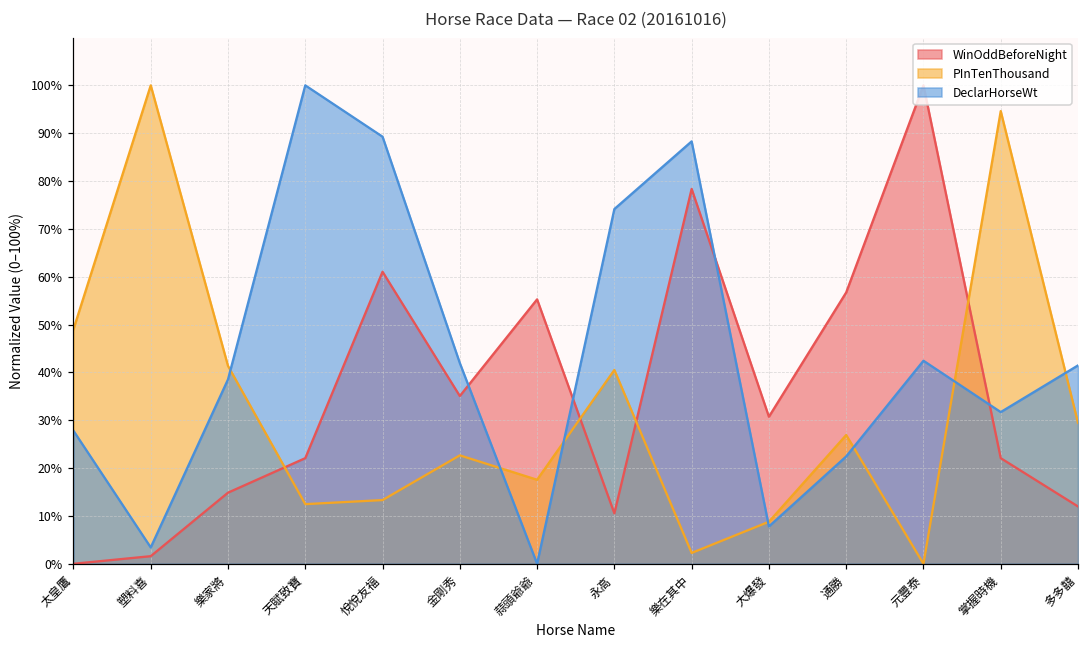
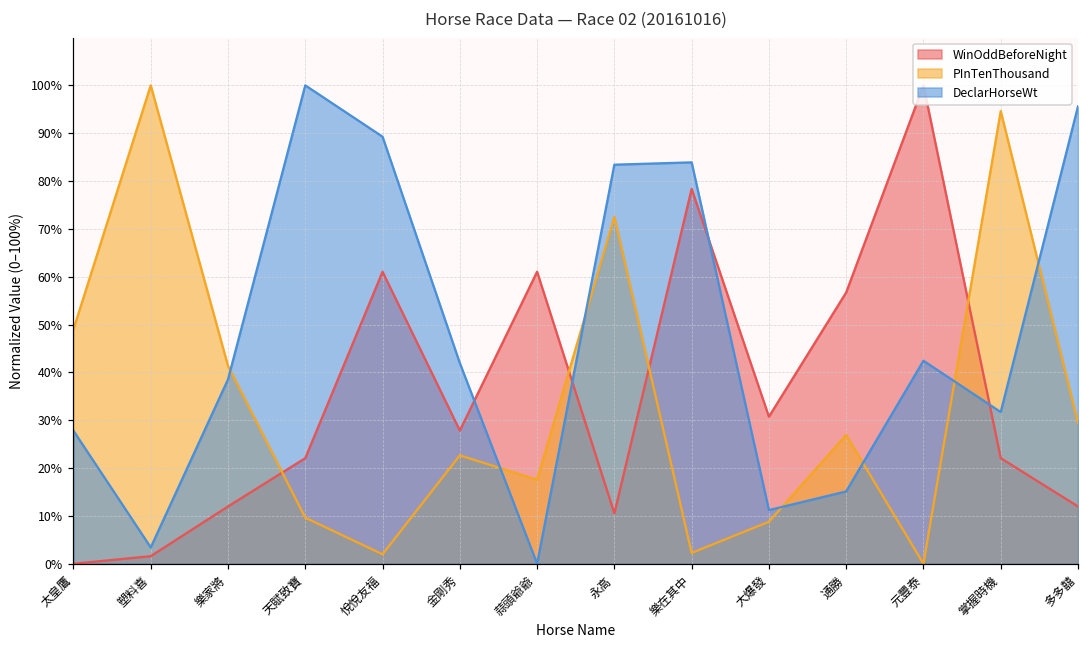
WinOddBeforeNight, 樂家將: 15% -> 12%
PInTenThousand, 天賦致寶: 12% -> 10%
PInTenThousand, 悅悅友福: 13% -> 2%
WinOddBeforeNight, 金剛秀: 35% -> 28%
WinOddBeforeNight, 蒜頭爺爺: 55% -> 61%
PInTenThousand, 永高: 41% -> 73%
DeclarHorseWt, 永高: 74% -> 83%
DeclarHorseWt, 樂在其中: 88% -> 84%
DeclarHorseWt, 大爆發: 8% -> 11%
DeclarHorseWt, 通勝: 22% -> 15%
DeclarHorseWt, 多多囍: 41% -> 96%
